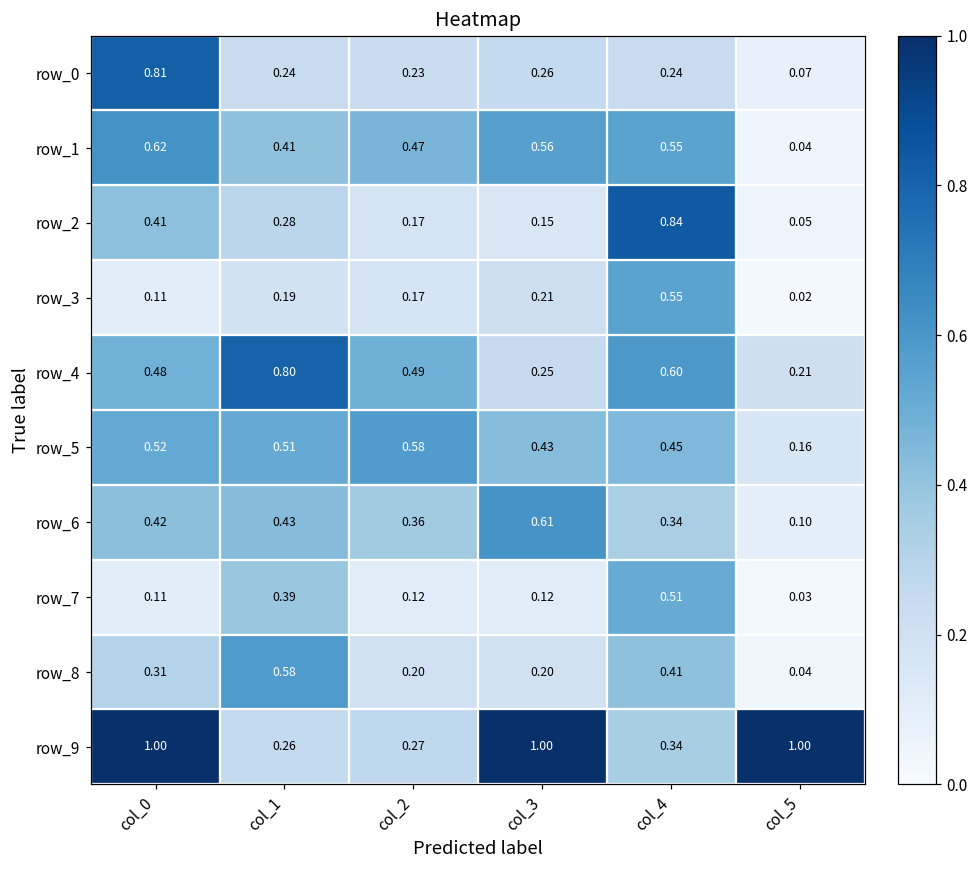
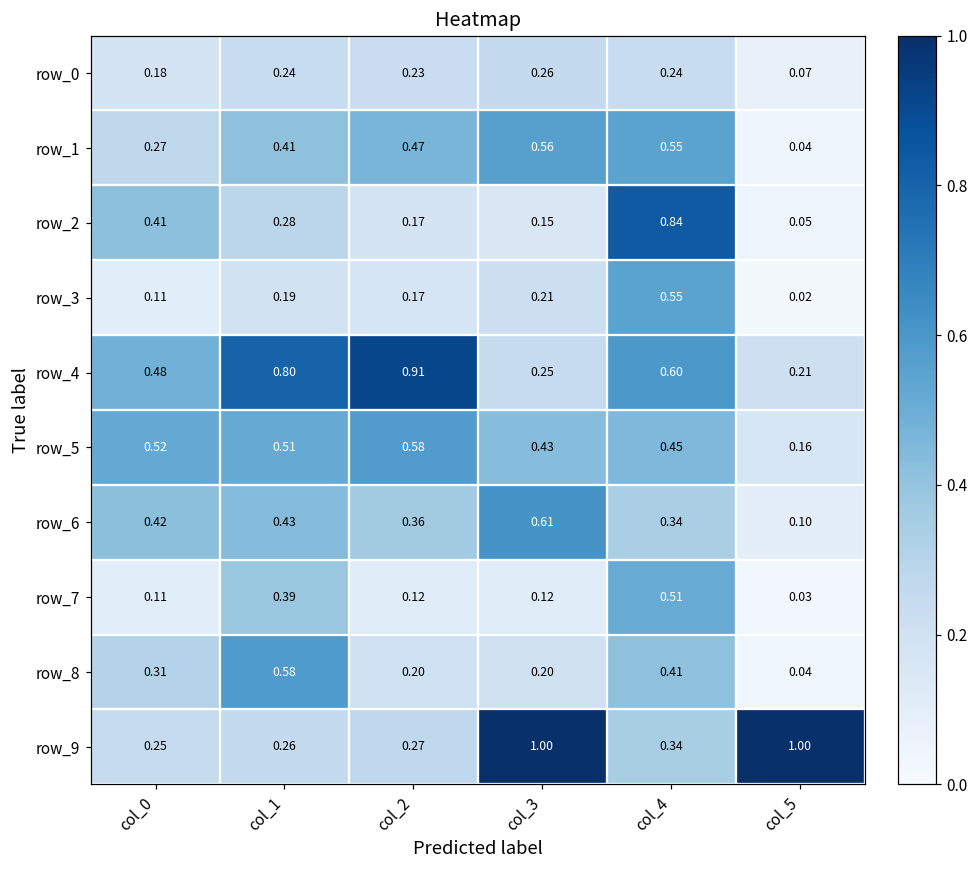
row_0, col_0: 0.81 -> 0.18
row_1, col_0: 0.62 -> 0.27
row_4, col_2: 0.49 -> 0.91
row_9, col_0: 1.00 -> 0.25
